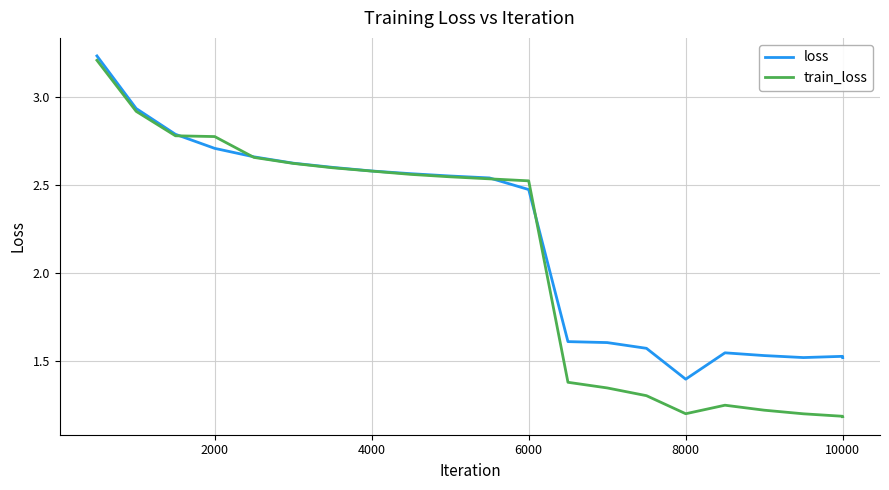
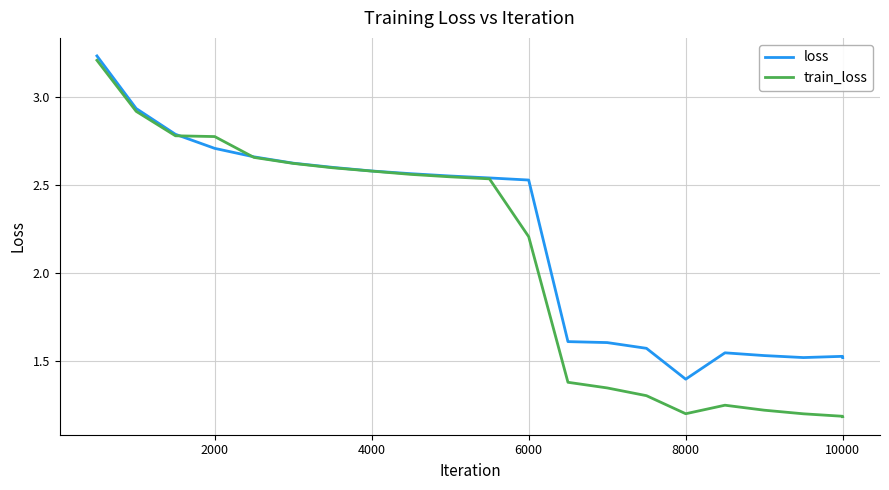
loss, 6000: 2.48 -> 2.53
train_loss, 6000: 2.52 -> 2.21
